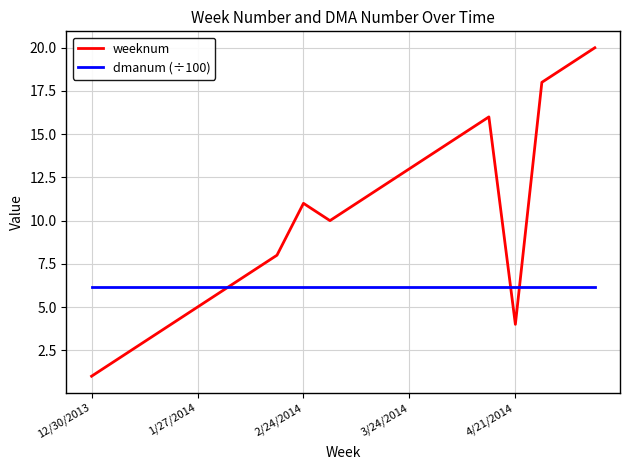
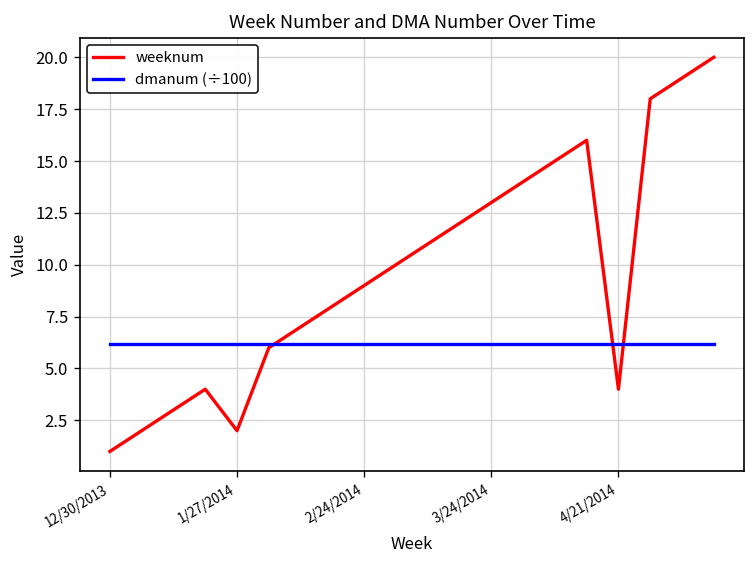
weeknum, 1/27/2014: 5 -> 2
weeknum, 2/24/2014: 11 -> 9
